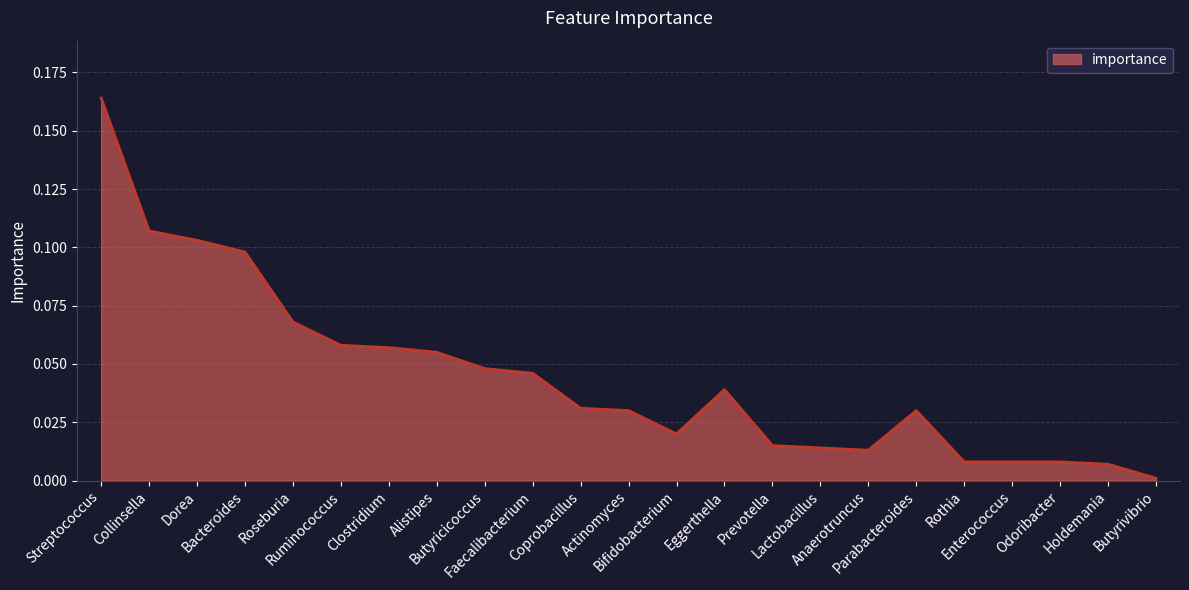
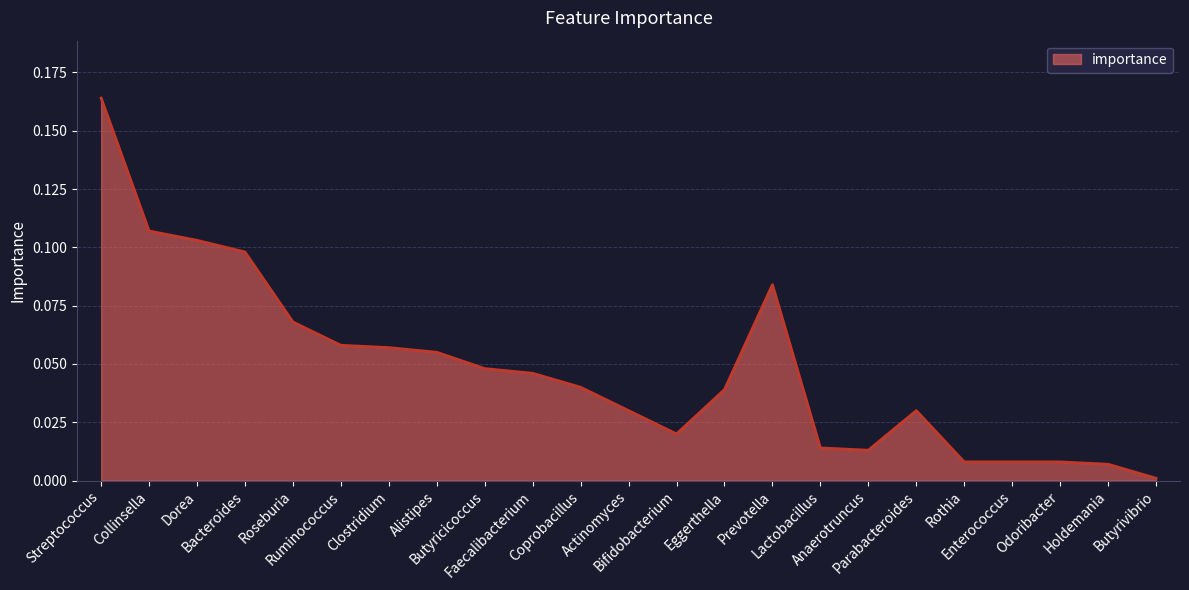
Coprobacillus: 0.031 -> 0.040
Prevotella: 0.015 -> 0.084
